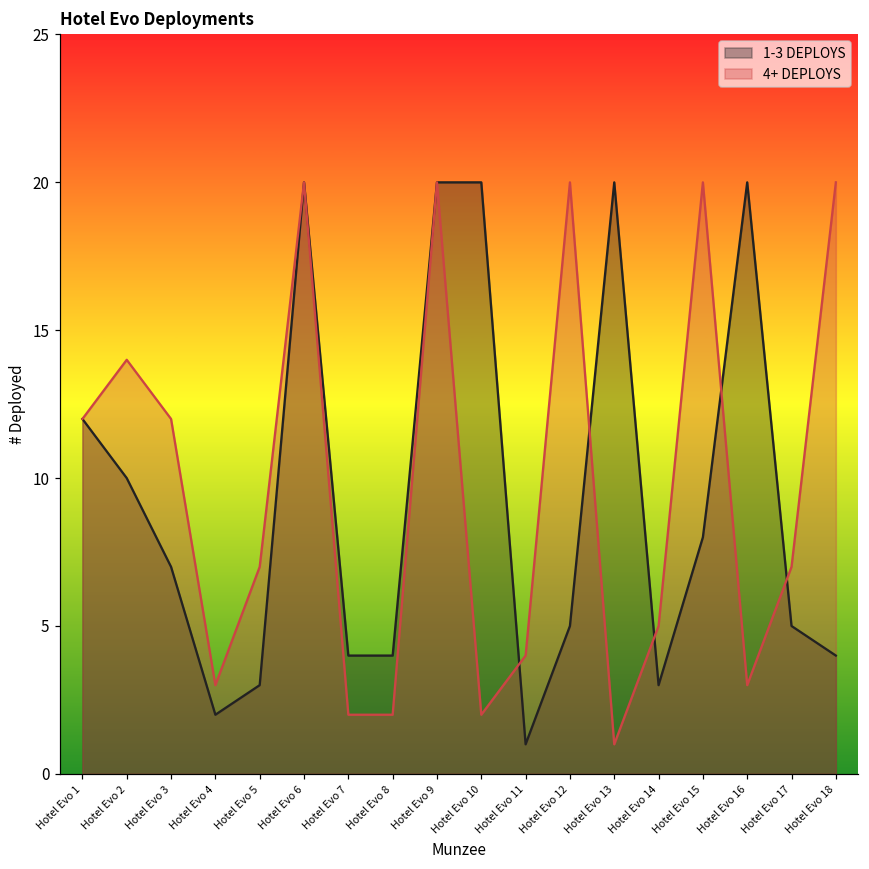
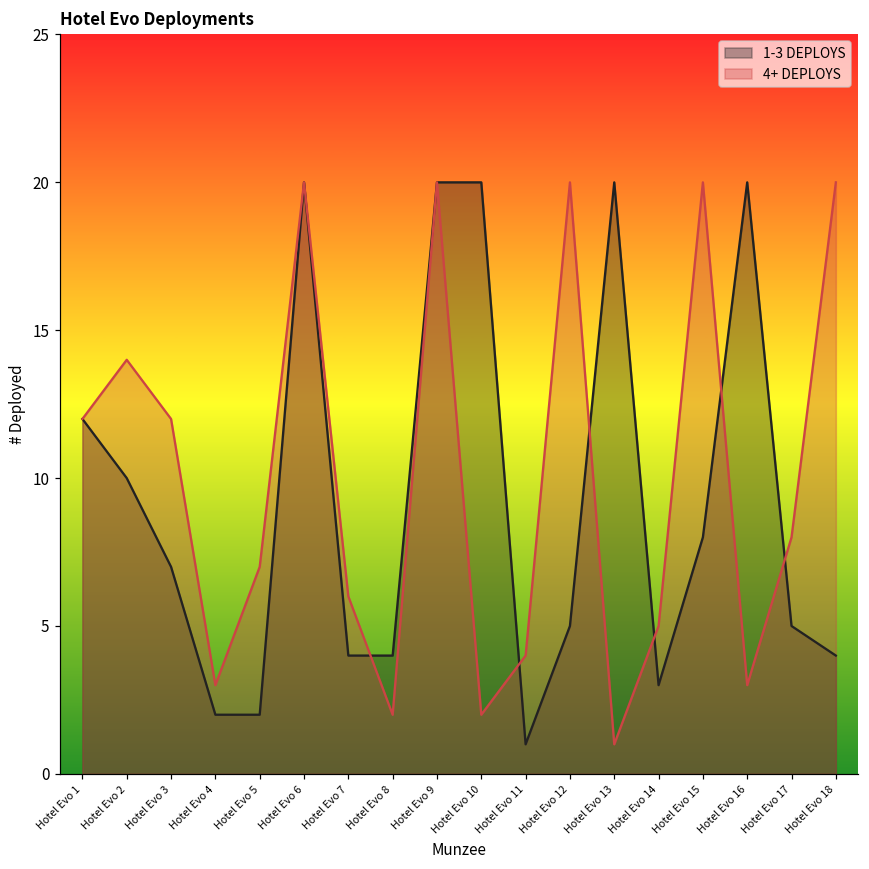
1-3 DEPLOYS, Hotel Evo 5: 3 -> 2
4+ DEPLOYS, Hotel Evo 7: 2 -> 6
4+ DEPLOYS, Hotel Evo 17: 7 -> 8
